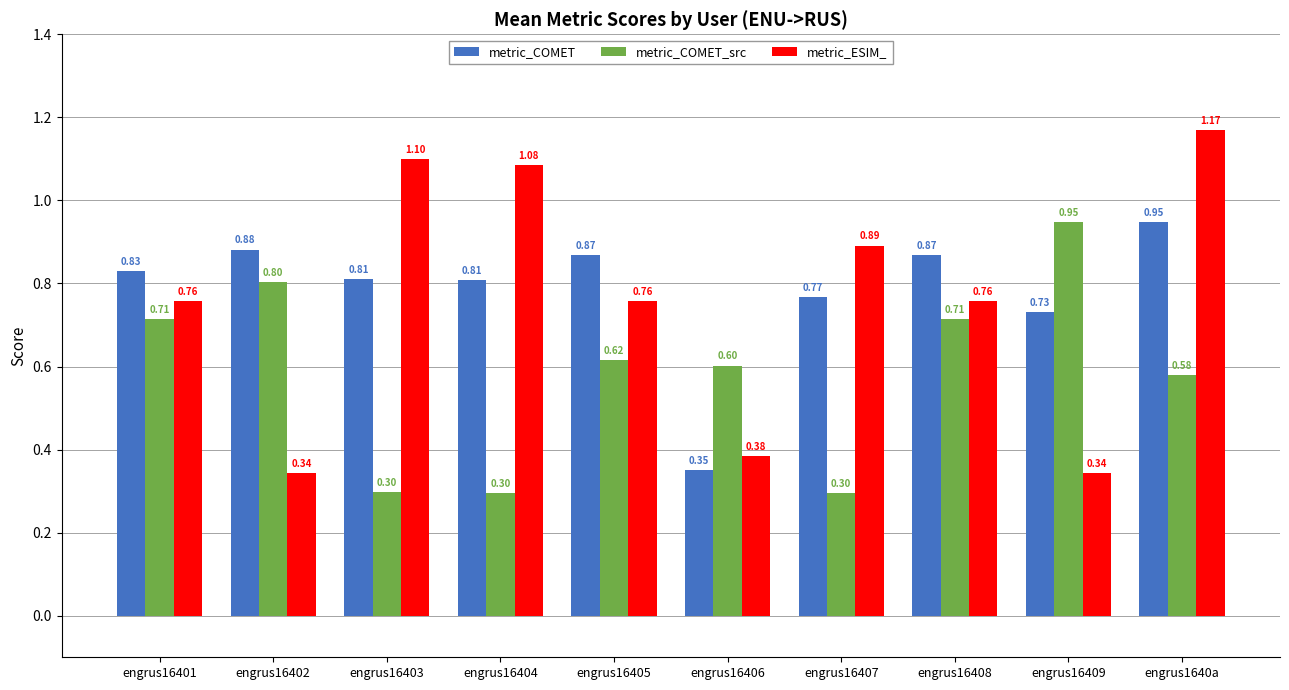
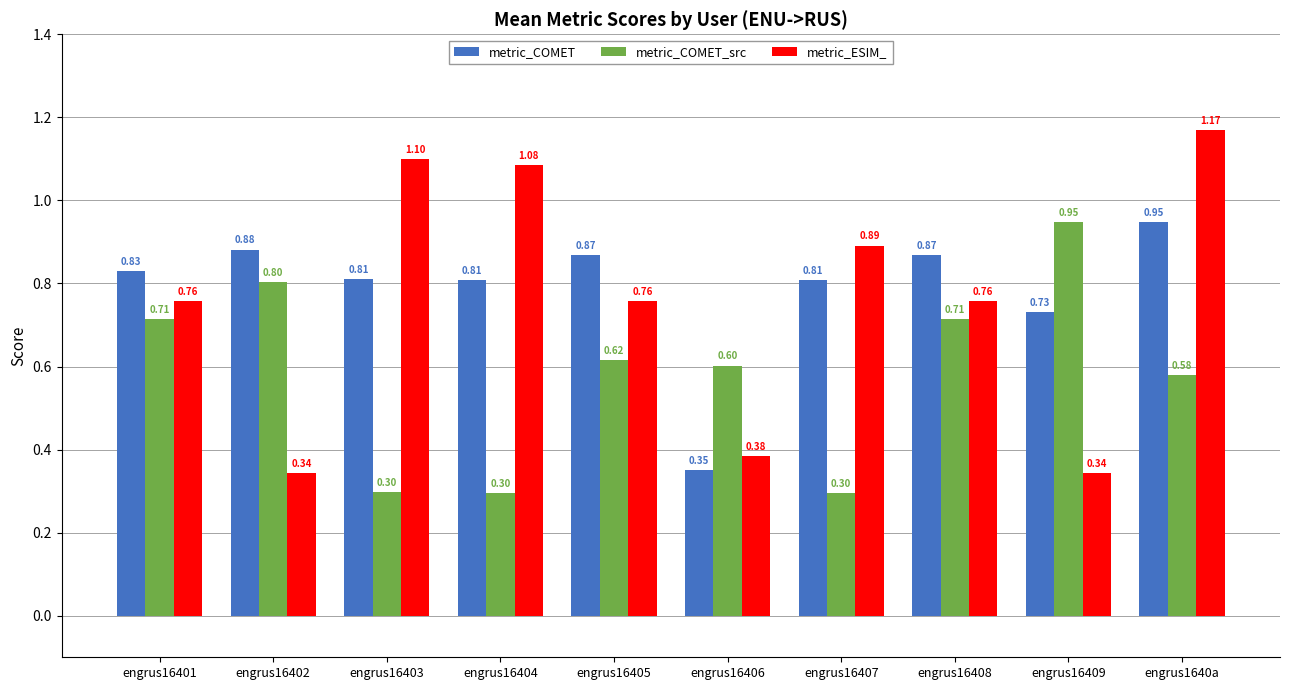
metric_COMET, engrus16407: 0.77 -> 0.81
